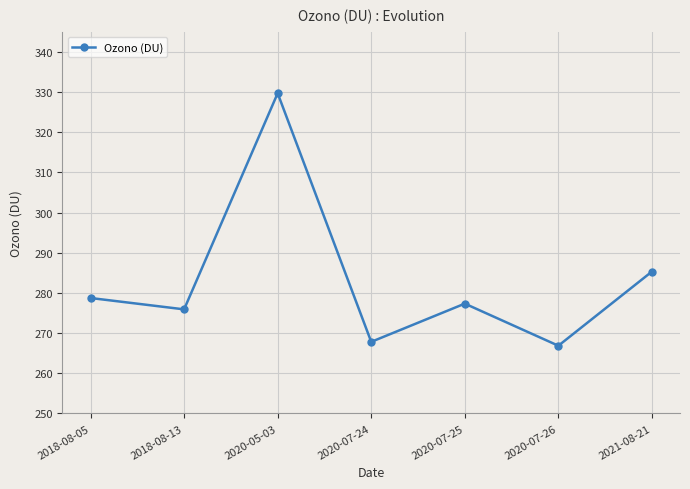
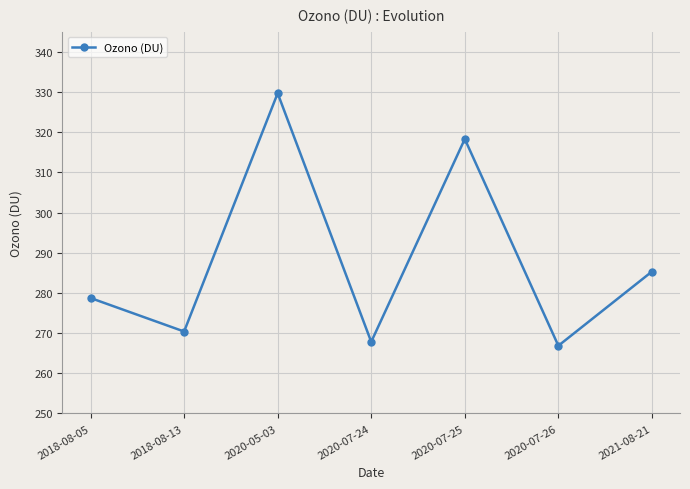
2018-08-13: 276 -> 270
2020-07-25: 277 -> 318
